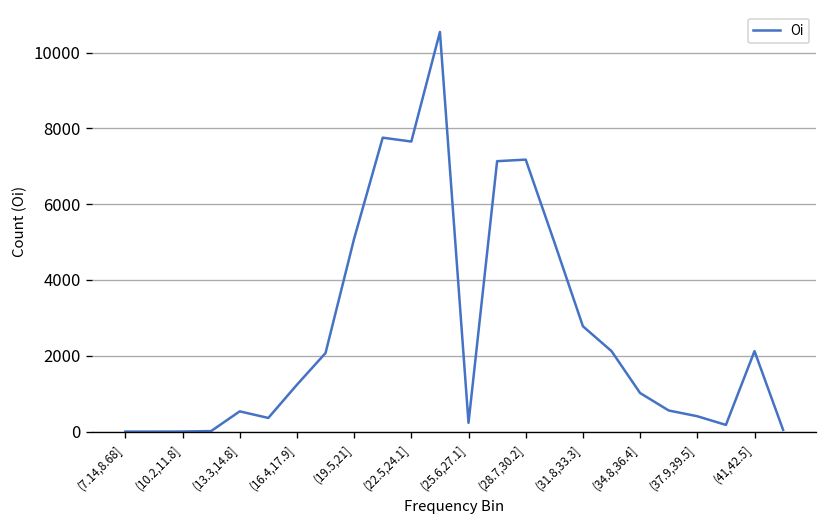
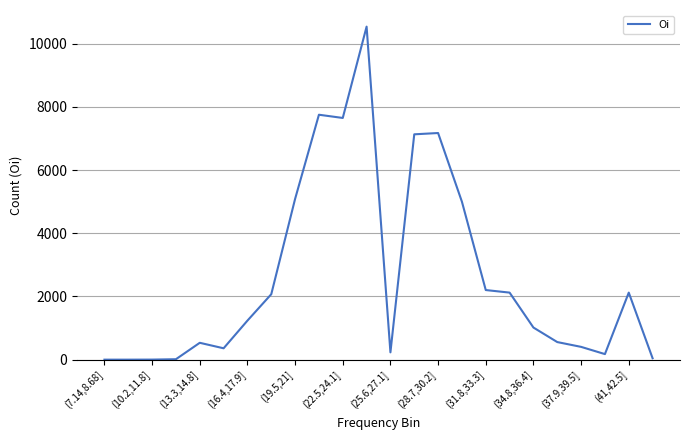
(31.8,33.3]: 2800 -> 2200
